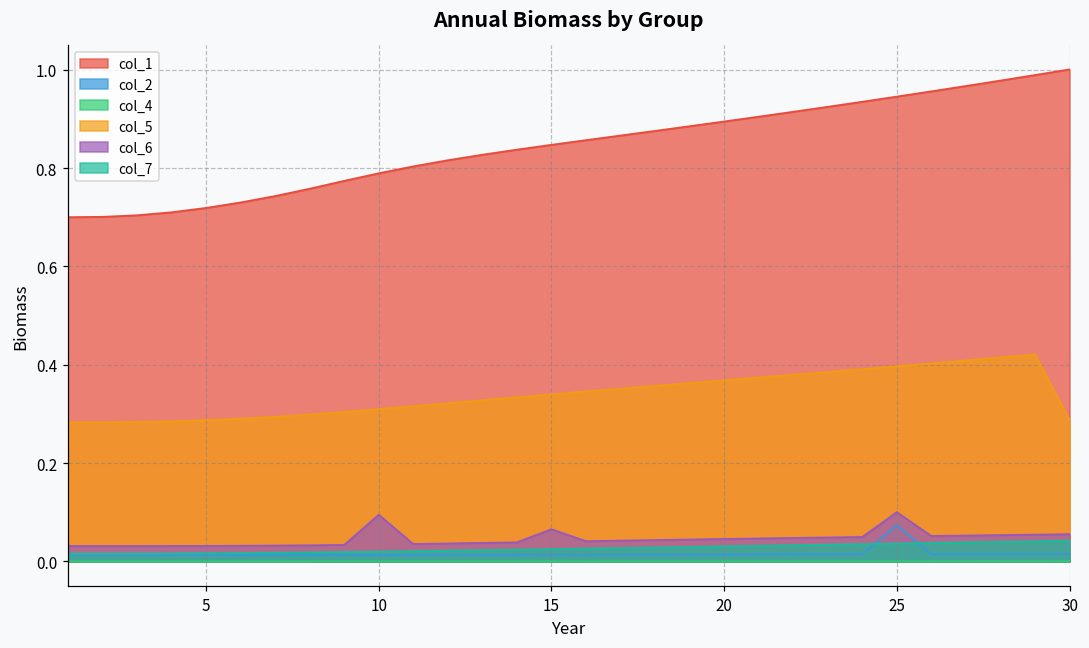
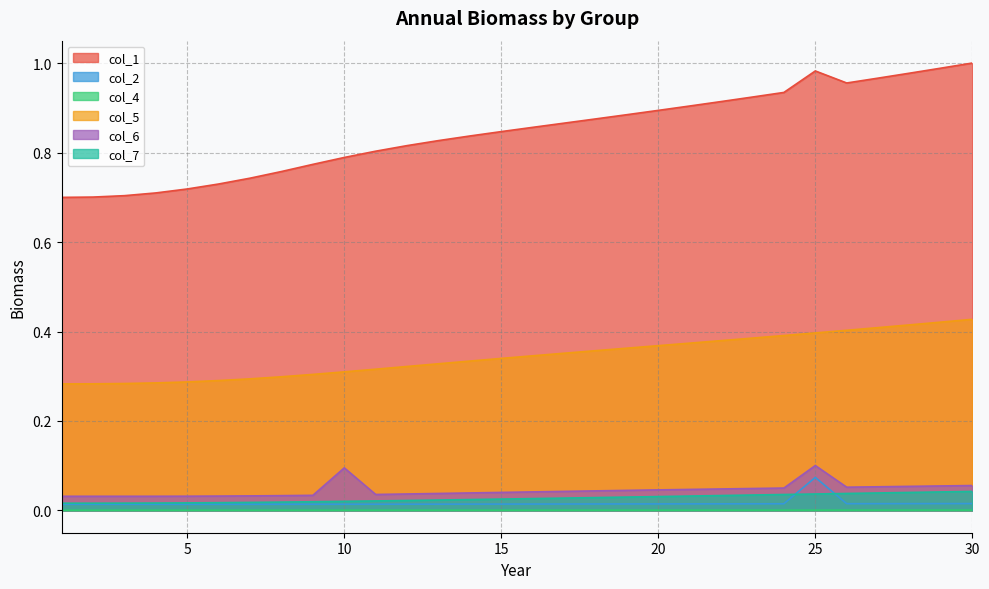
col_6, 15: 0.07 -> 0.04
col_1, 25: 0.95 -> 0.98
col_5, 30: 0.29 -> 0.43
